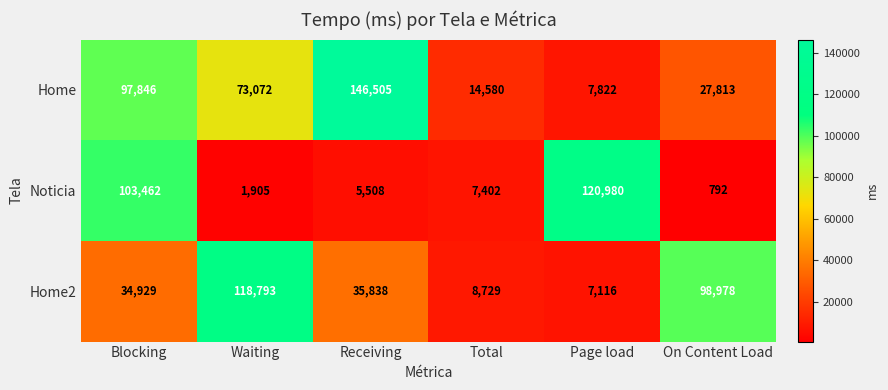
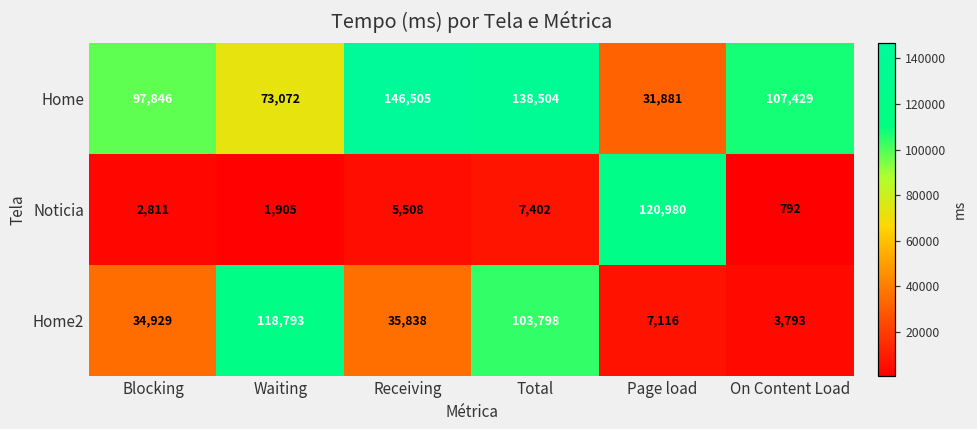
Home, Total: 14,580 -> 138,504
Home, Page load: 7,822 -> 31,881
Home, On Content Load: 27,813 -> 107,429
Noticia, Blocking: 103,462 -> 2,811
Home2, Total: 8,729 -> 103,798
Home2, On Content Load: 98,978 -> 3,793
